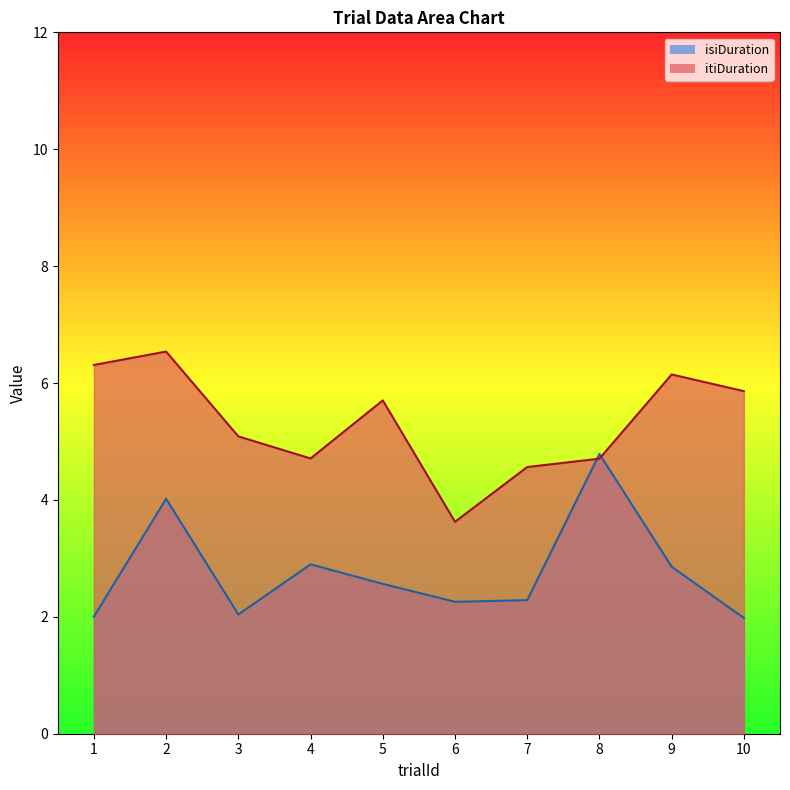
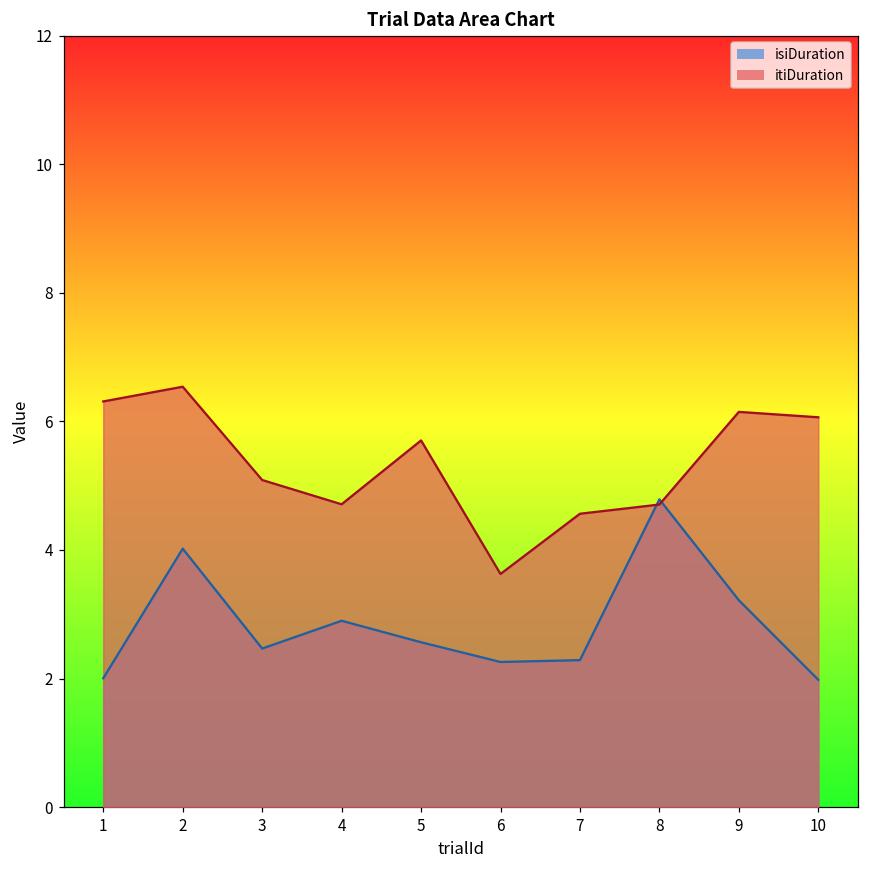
isiDuration, 3: 2.0 -> 2.5
isiDuration, 9: 2.9 -> 3.2
itiDuration, 10: 5.9 -> 6.1
